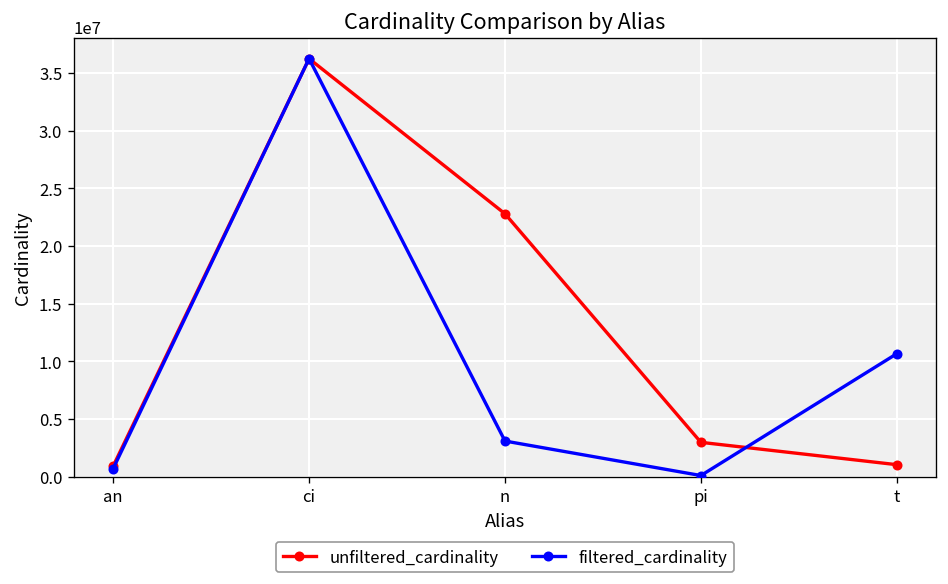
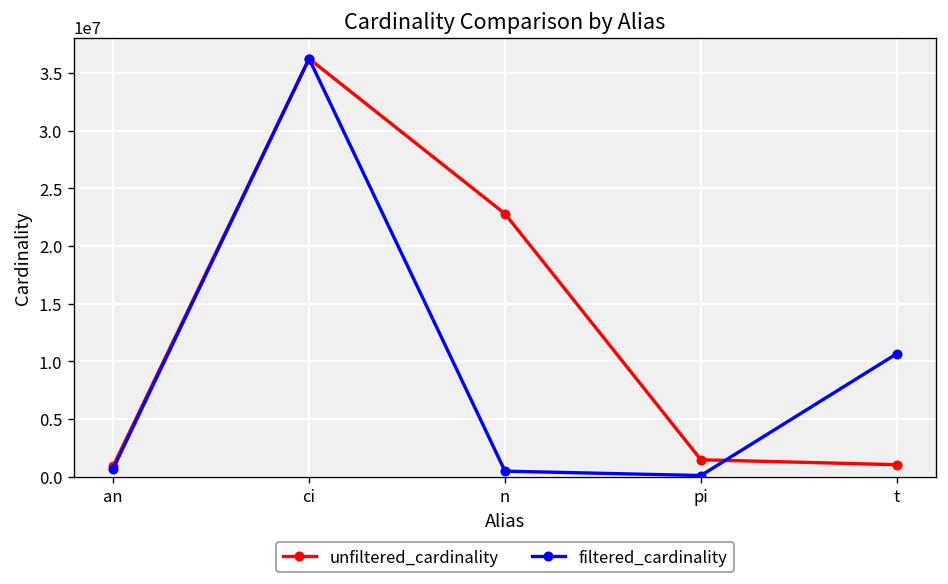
filtered_cardinality, n: 3000000 -> 0
unfiltered_cardinality, pi: 3000000 -> 1000000
